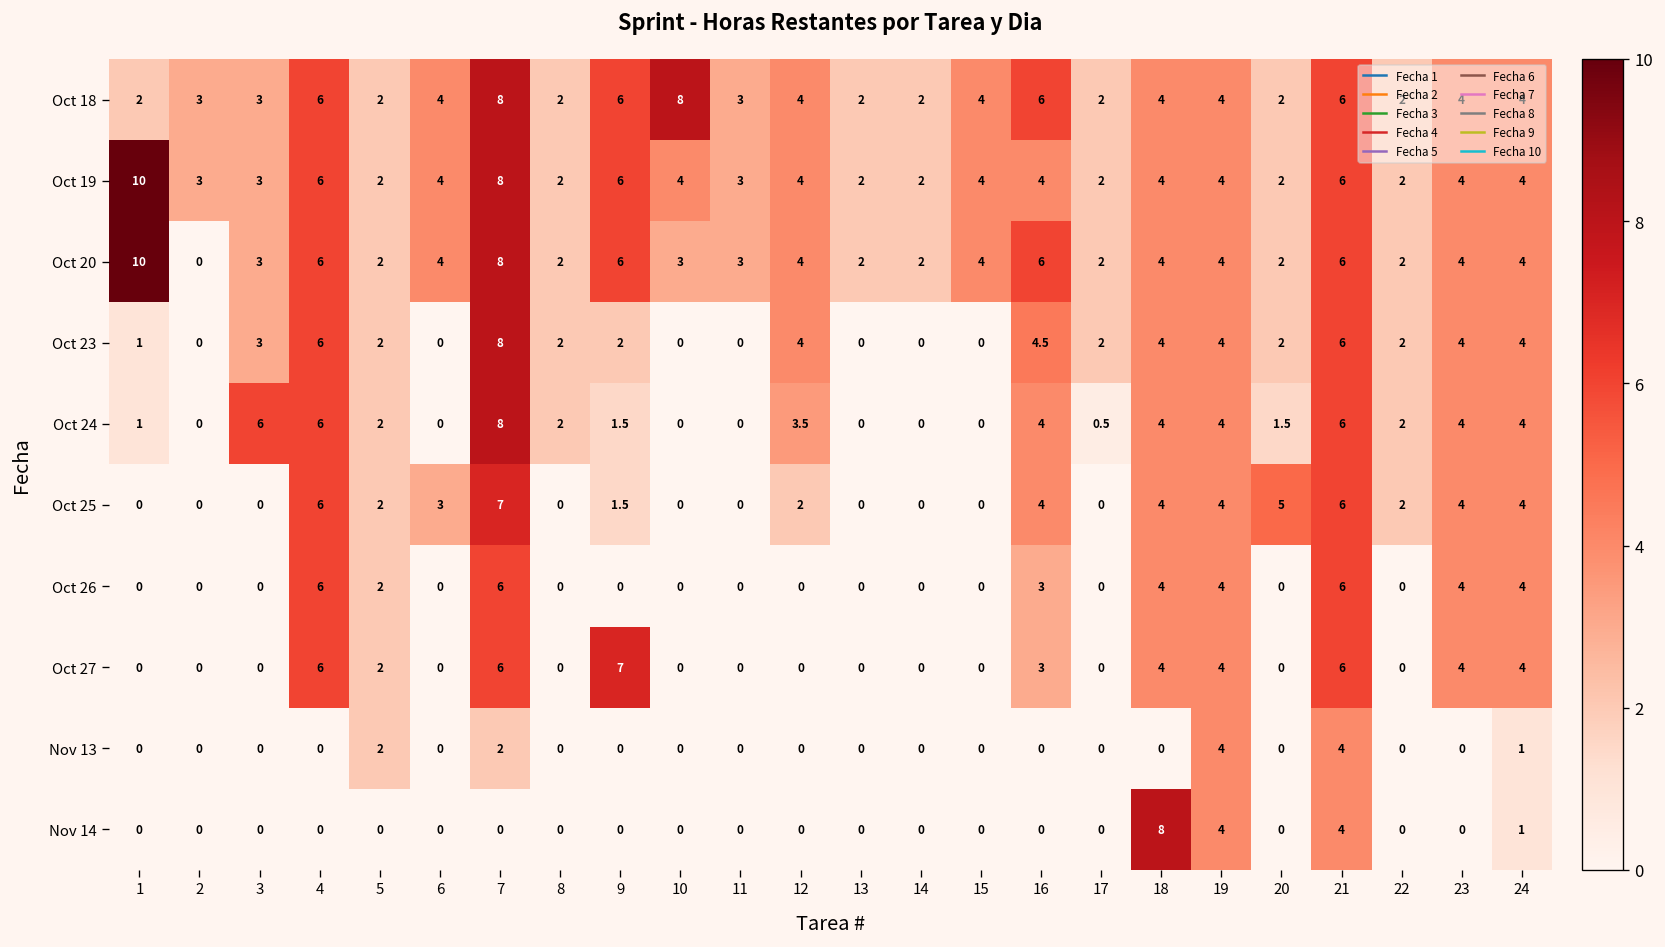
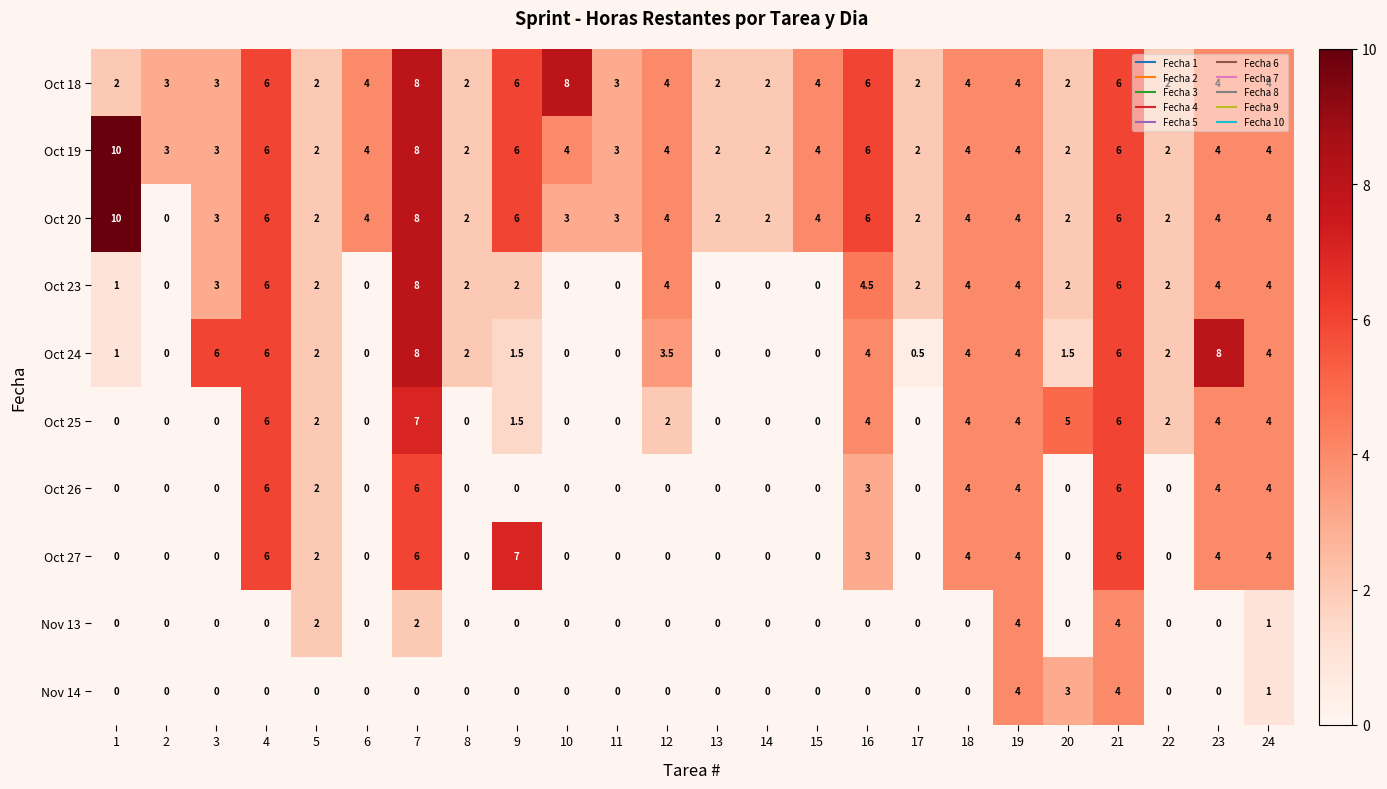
Oct 19, 16: 4 -> 6
Oct 24, 23: 4 -> 8
Oct 25, 6: 3 -> 0
Nov 14, 18: 8 -> 0
Nov 14, 20: 0 -> 3
